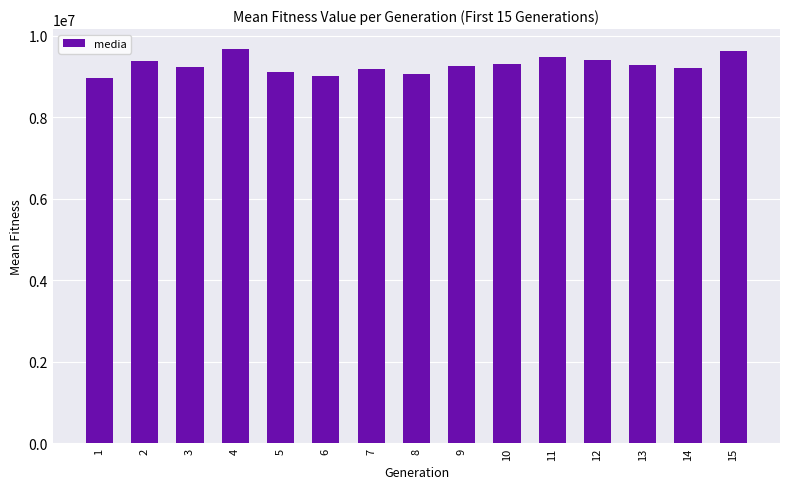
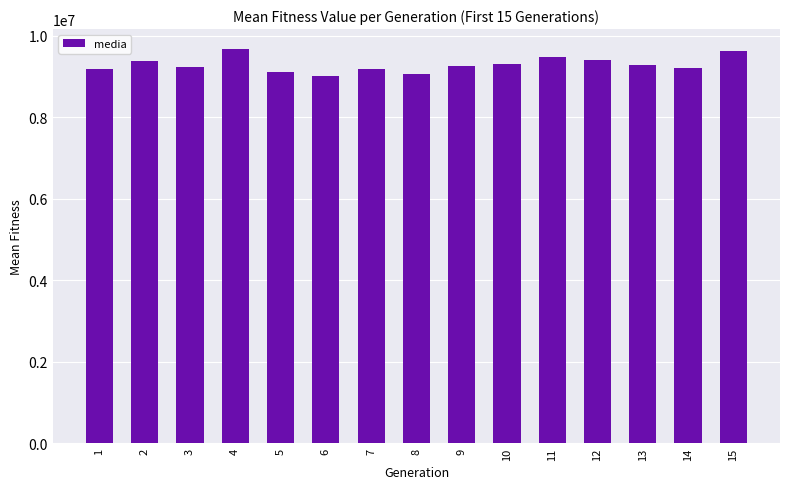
1: 9000000 -> 9200000
